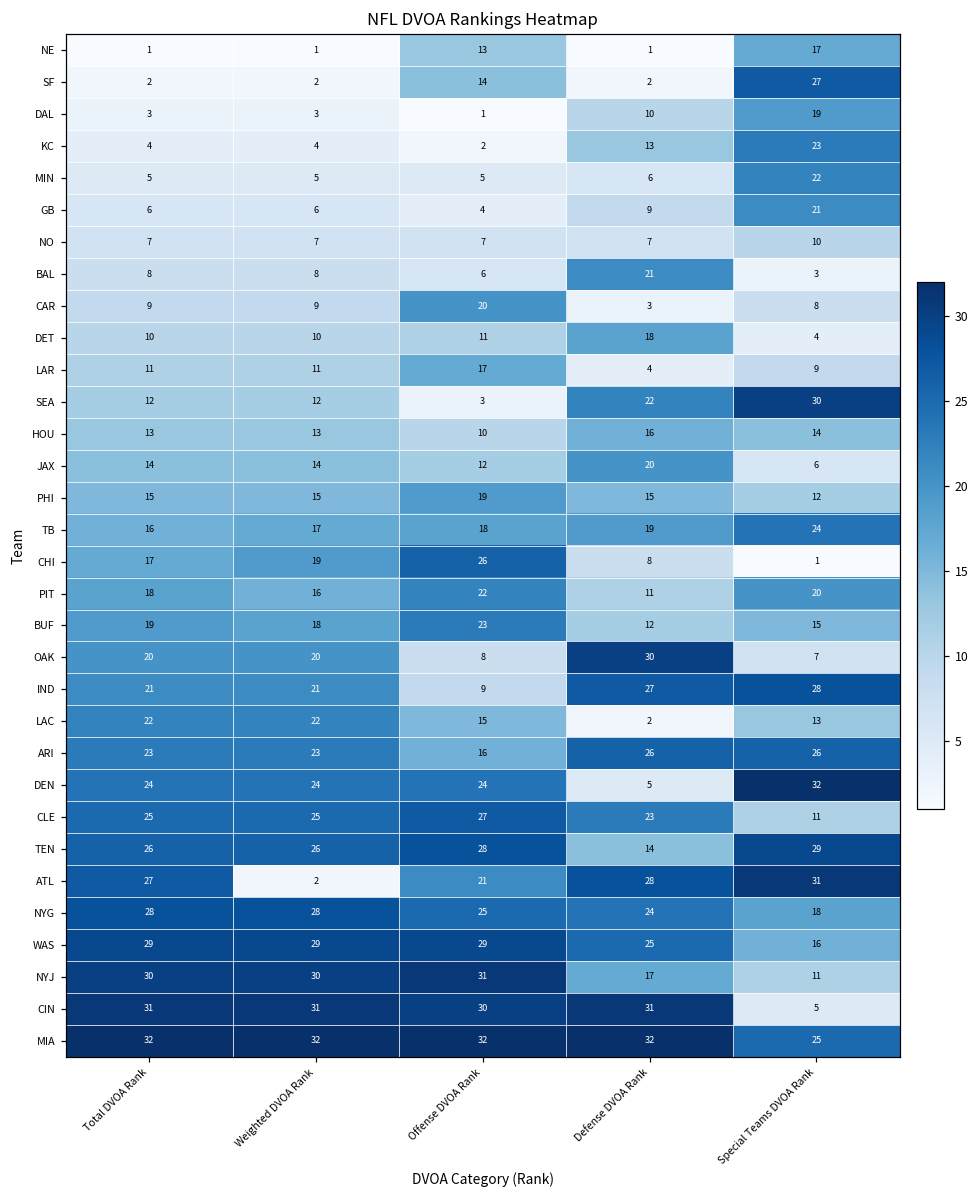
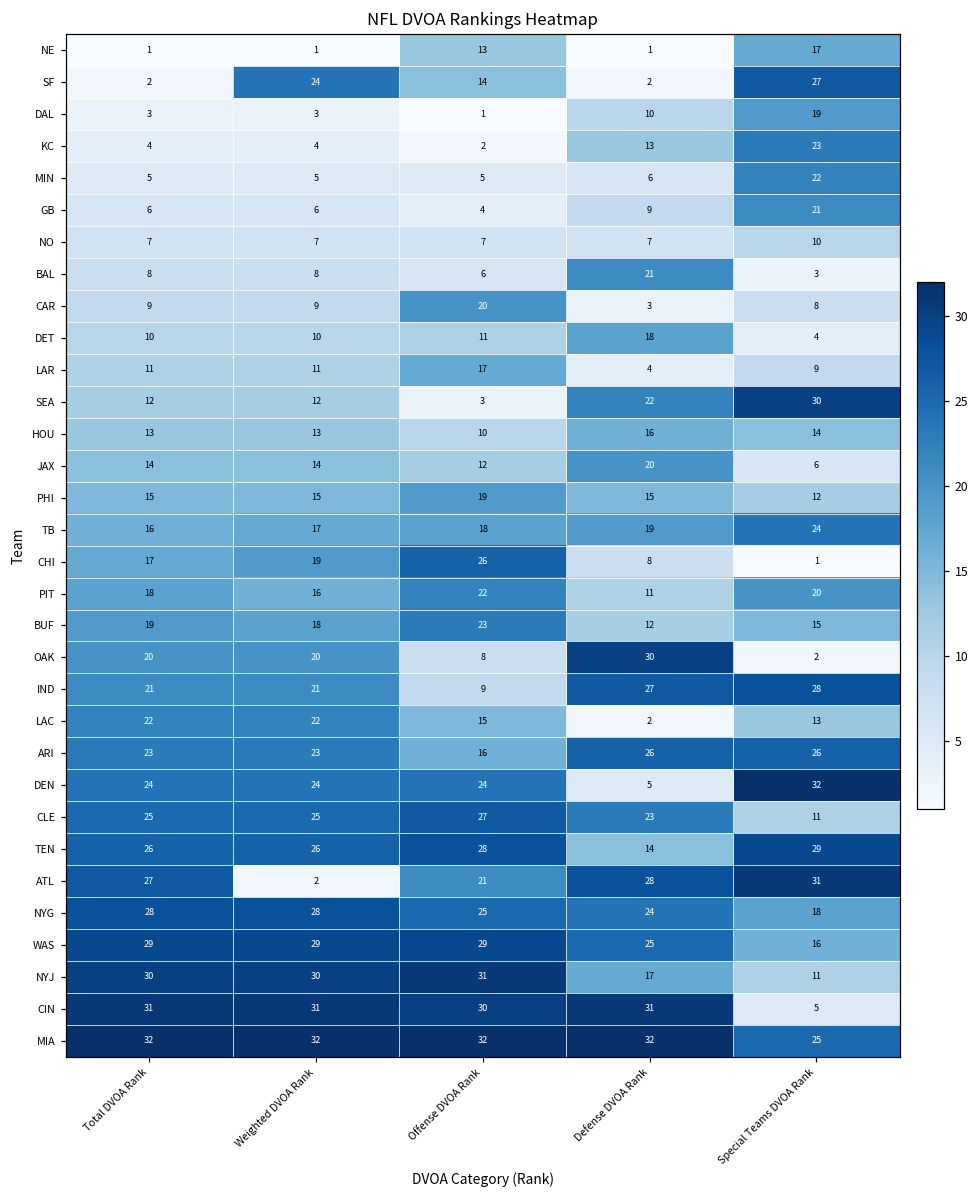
SF, Weighted DVOA Rank: 2 -> 24
OAK, Special Teams DVOA Rank: 7 -> 2
